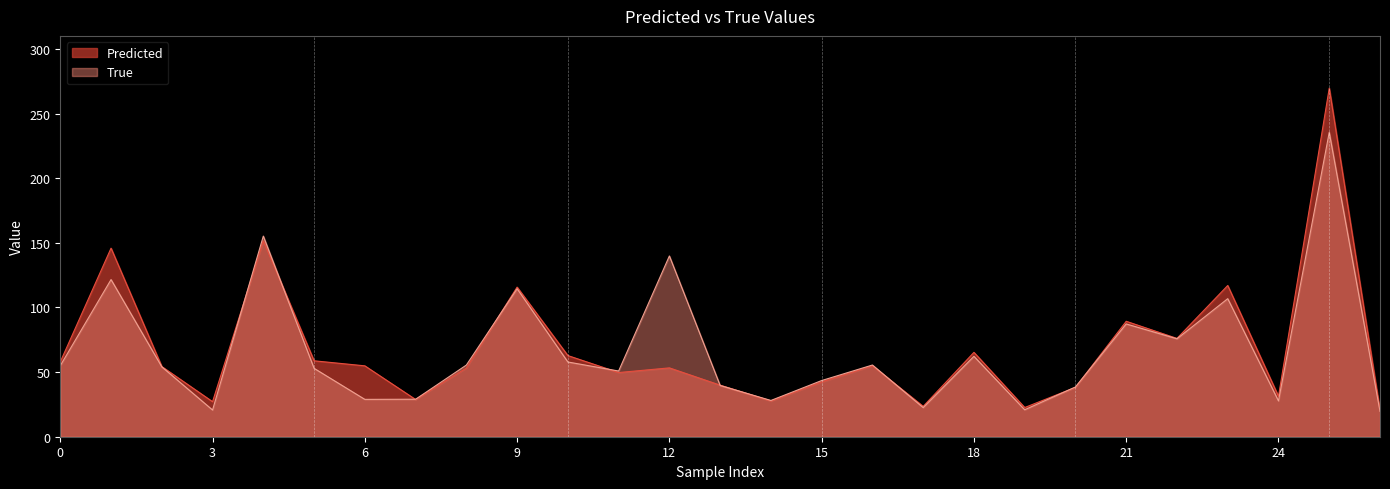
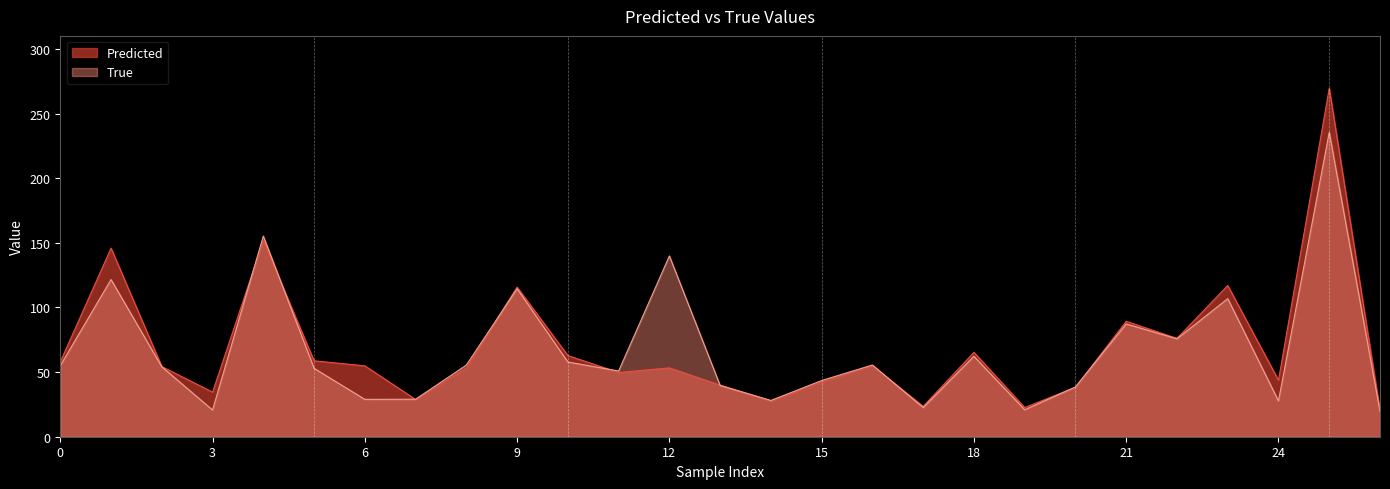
Predicted, 3: 27 -> 34
Predicted, 24: 31 -> 44
